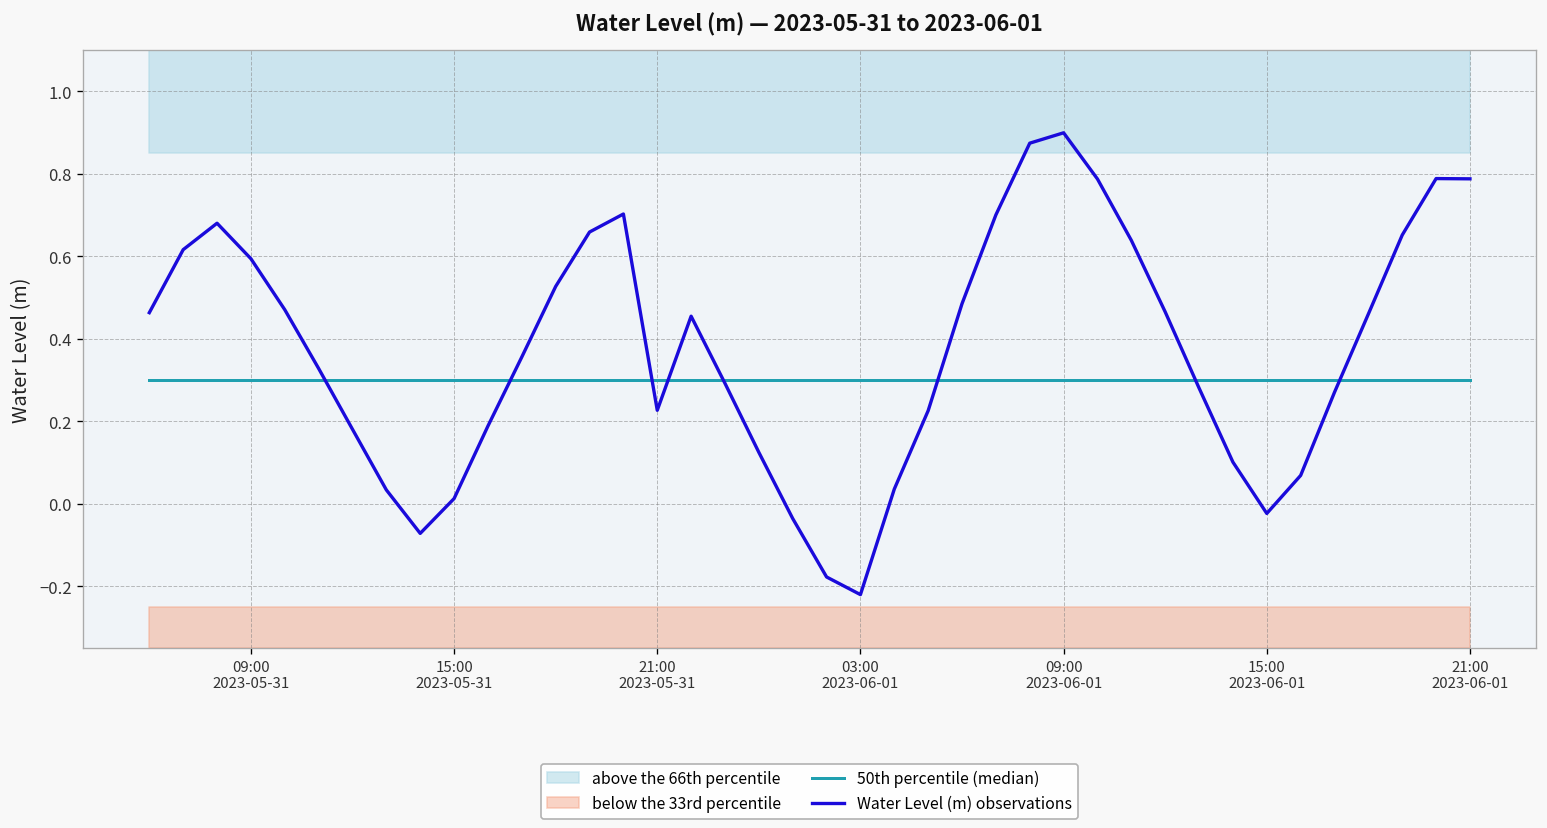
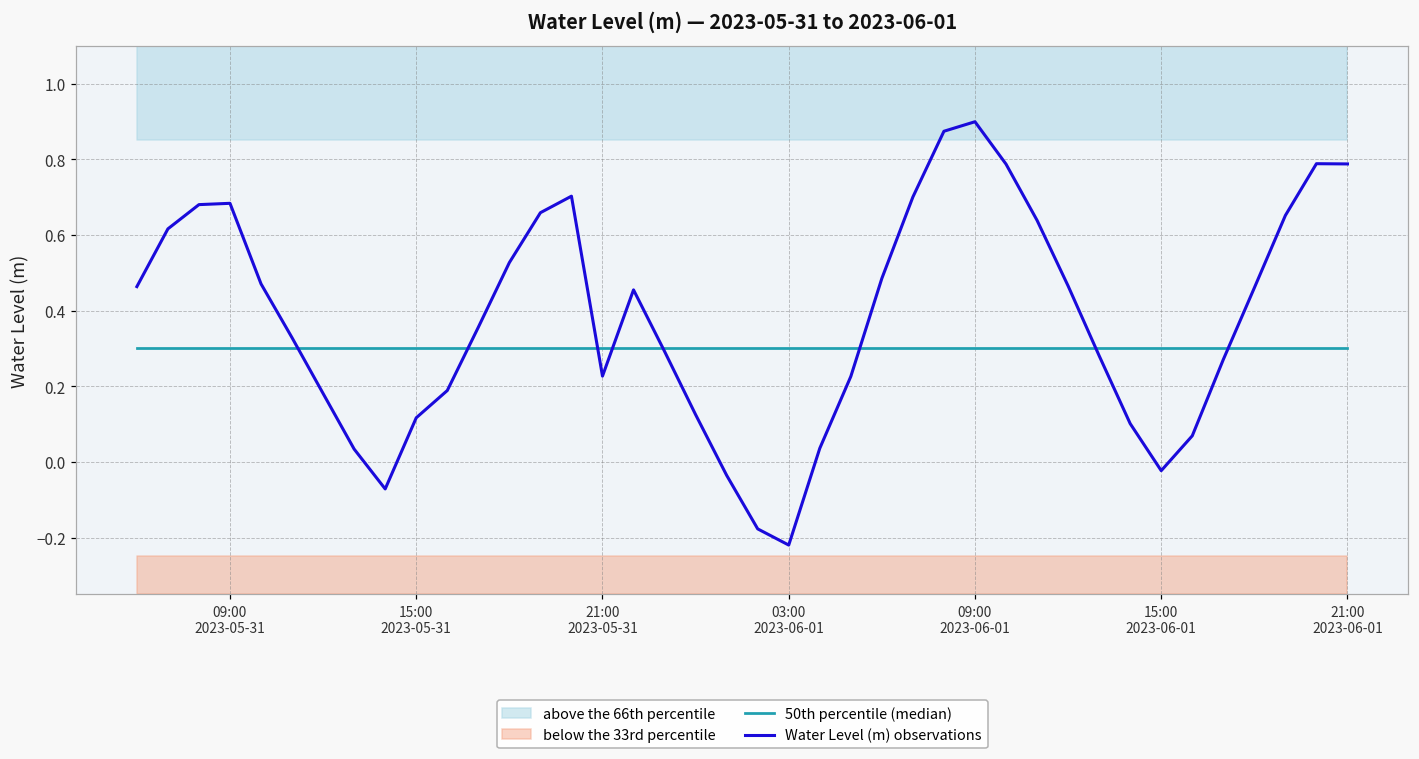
Water Level (m) observations, 09:00 2023-05-31: 0.59 -> 0.68
Water Level (m) observations, 15:00 2023-05-31: 0.01 -> 0.12
